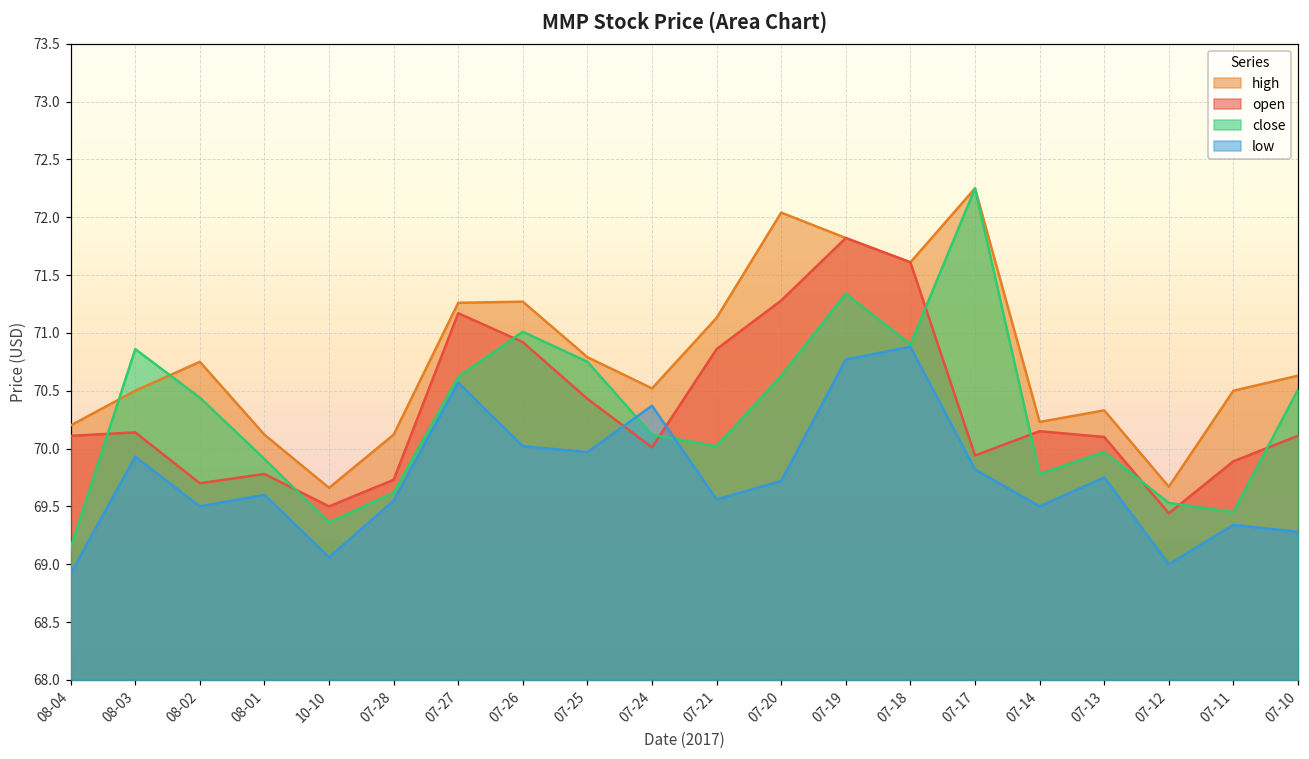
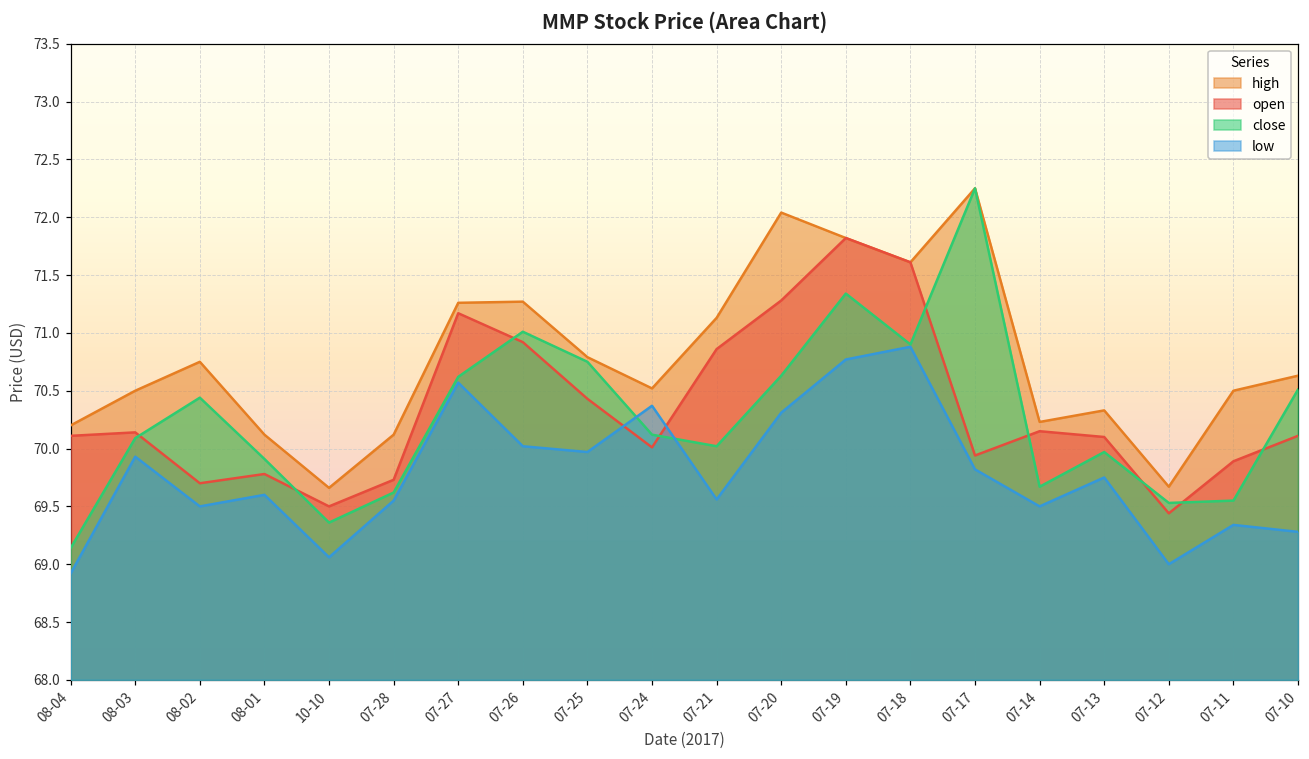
close, 08-03: 70.86 -> 70.09
low, 07-20: 69.72 -> 70.31
close, 07-14: 69.78 -> 69.67
close, 07-11: 69.45 -> 69.55
